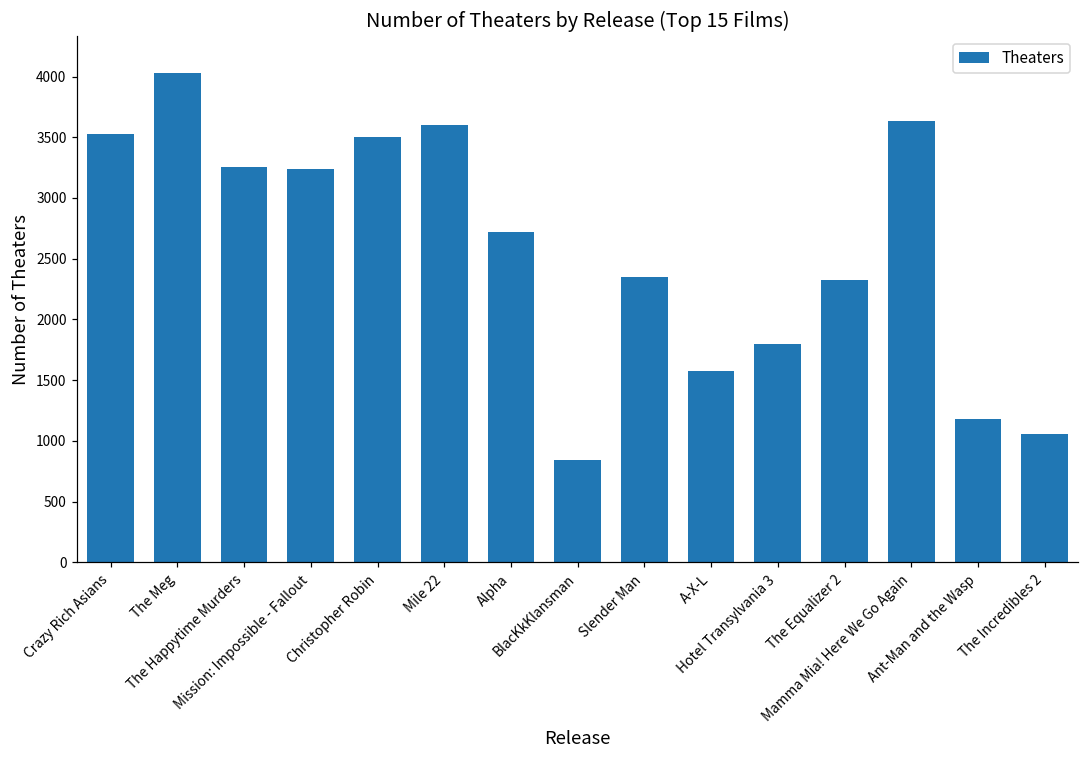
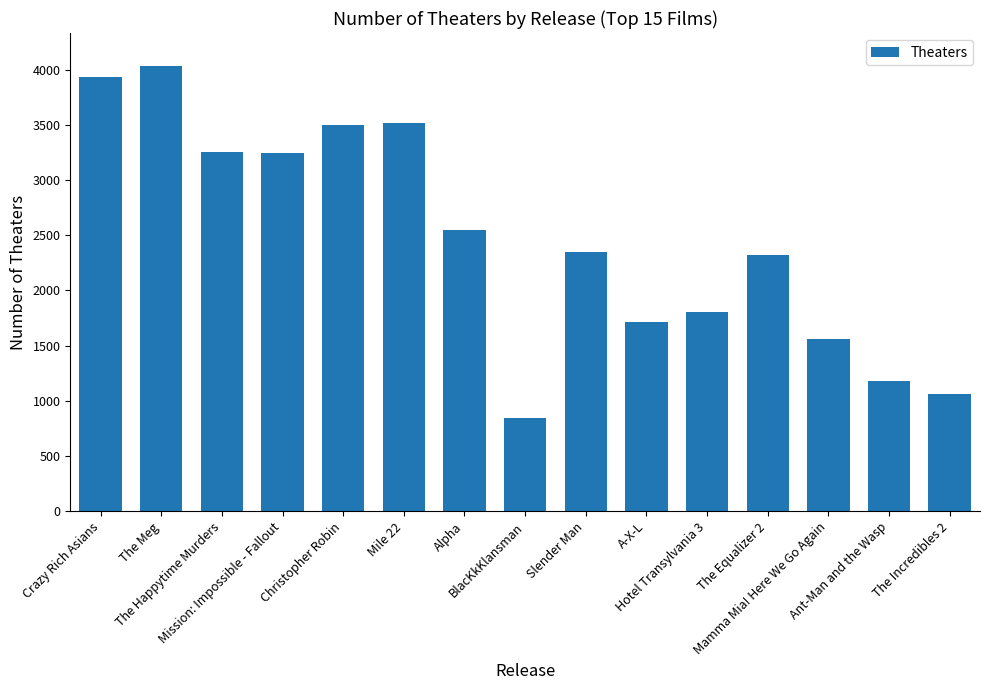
Crazy Rich Asians: 3530 -> 3930
Mile 22: 3600 -> 3520
Alpha: 2720 -> 2550
A-X-L: 1570 -> 1710
Mamma Mia! Here We Go Again: 3640 -> 1560
